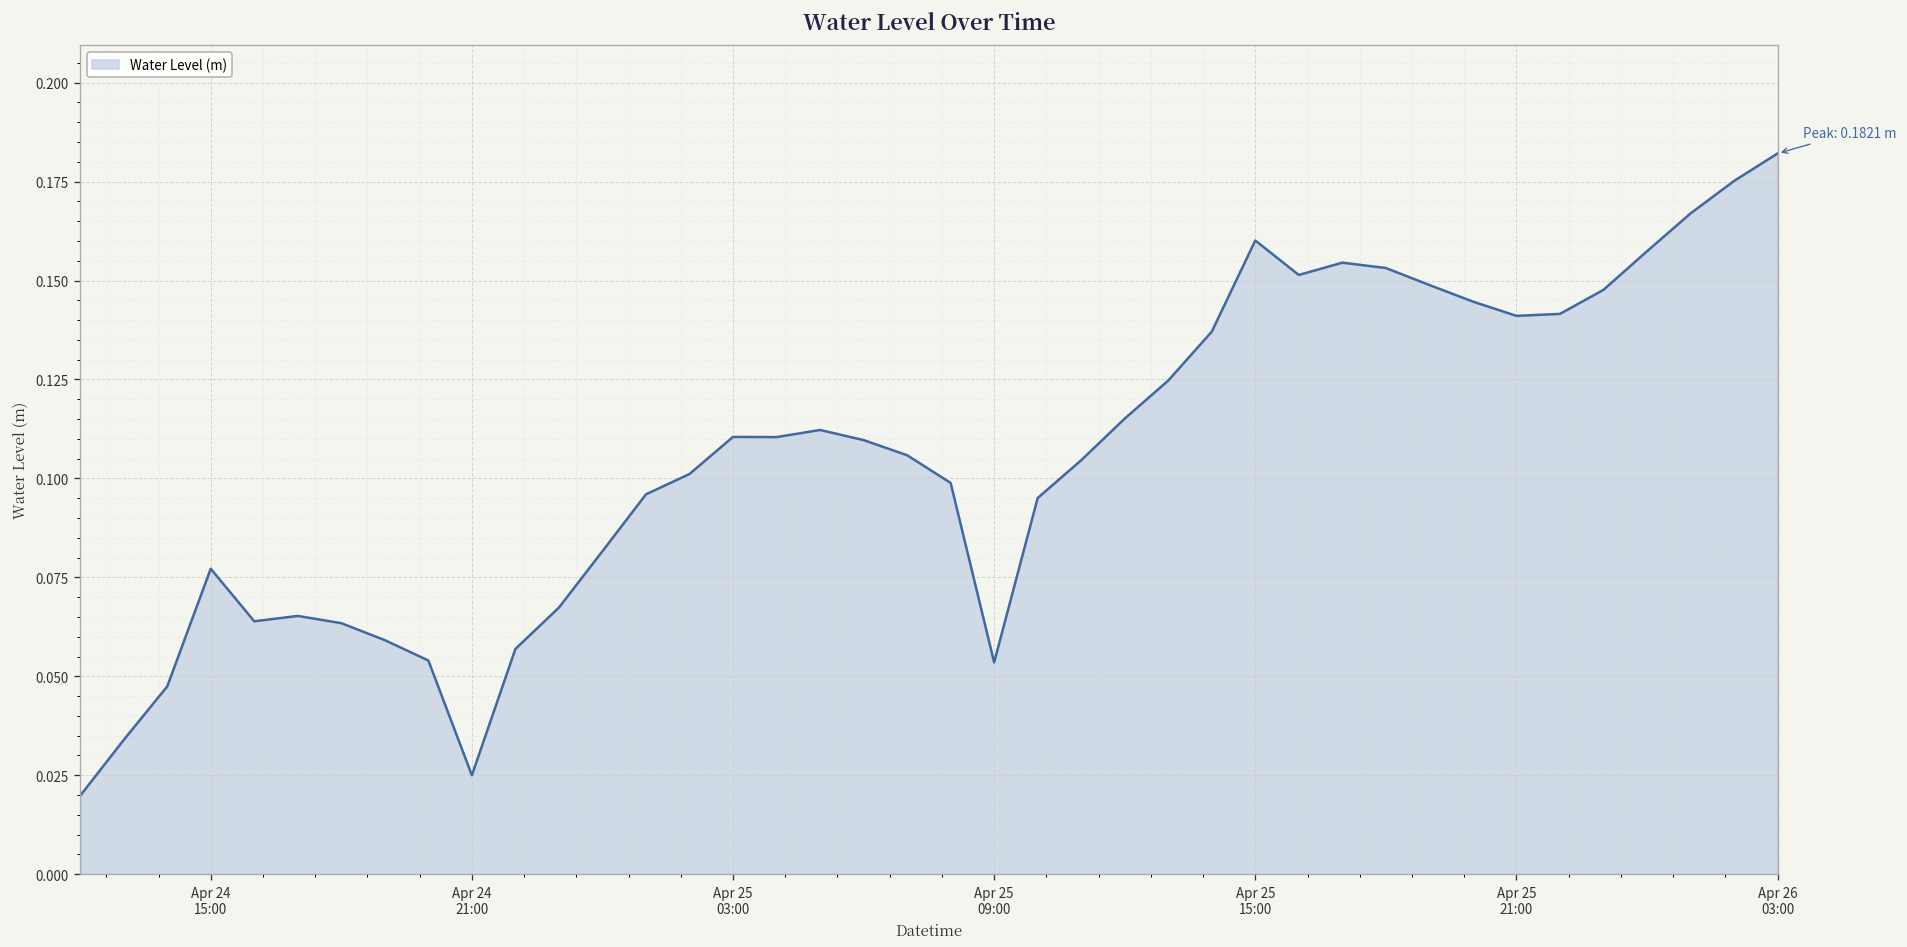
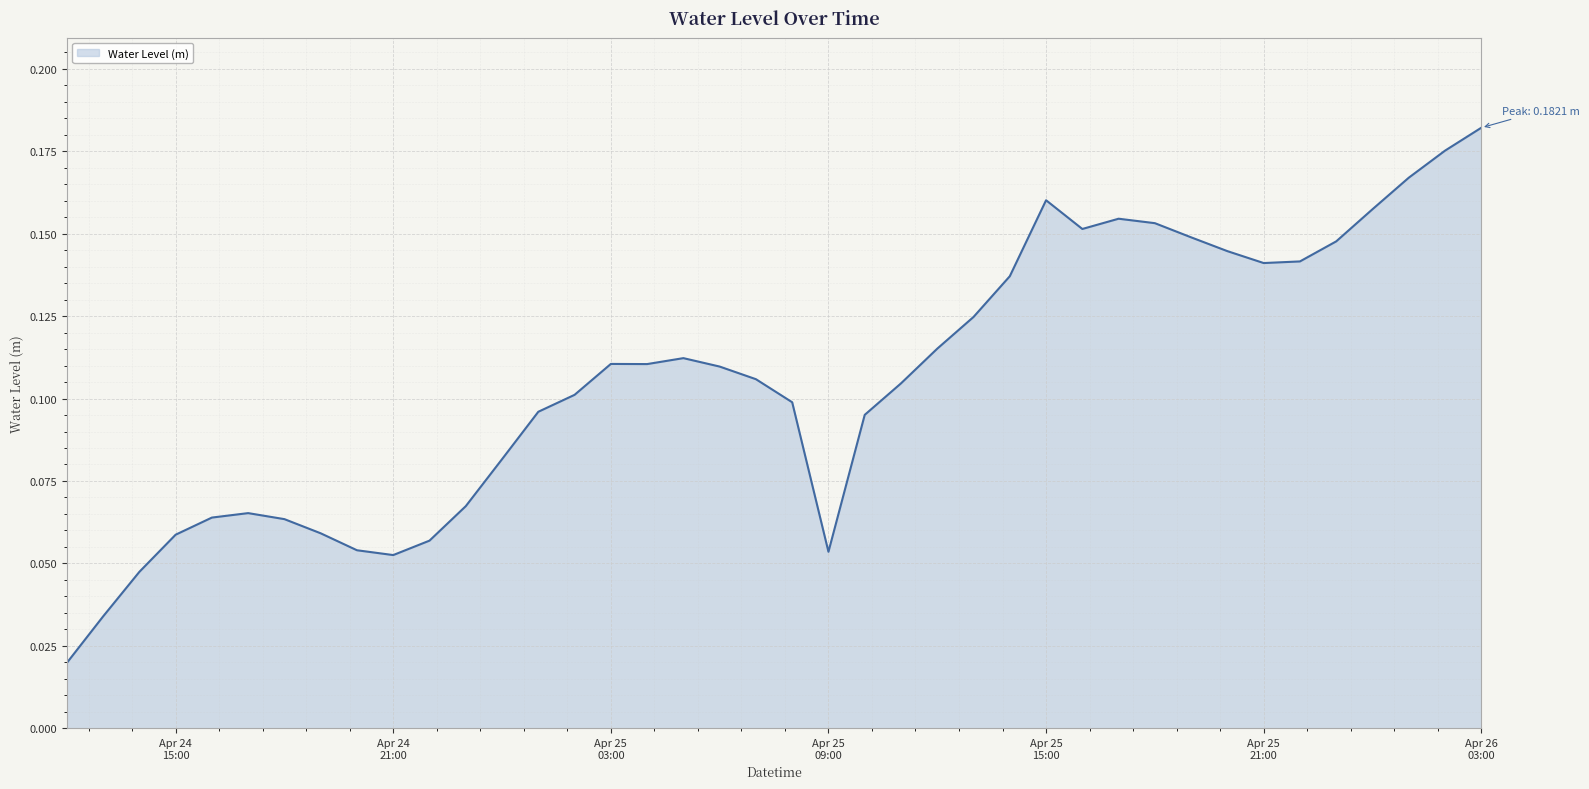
Apr 24 15:00: 0.077 -> 0.059
Apr 24 21:00: 0.025 -> 0.053
